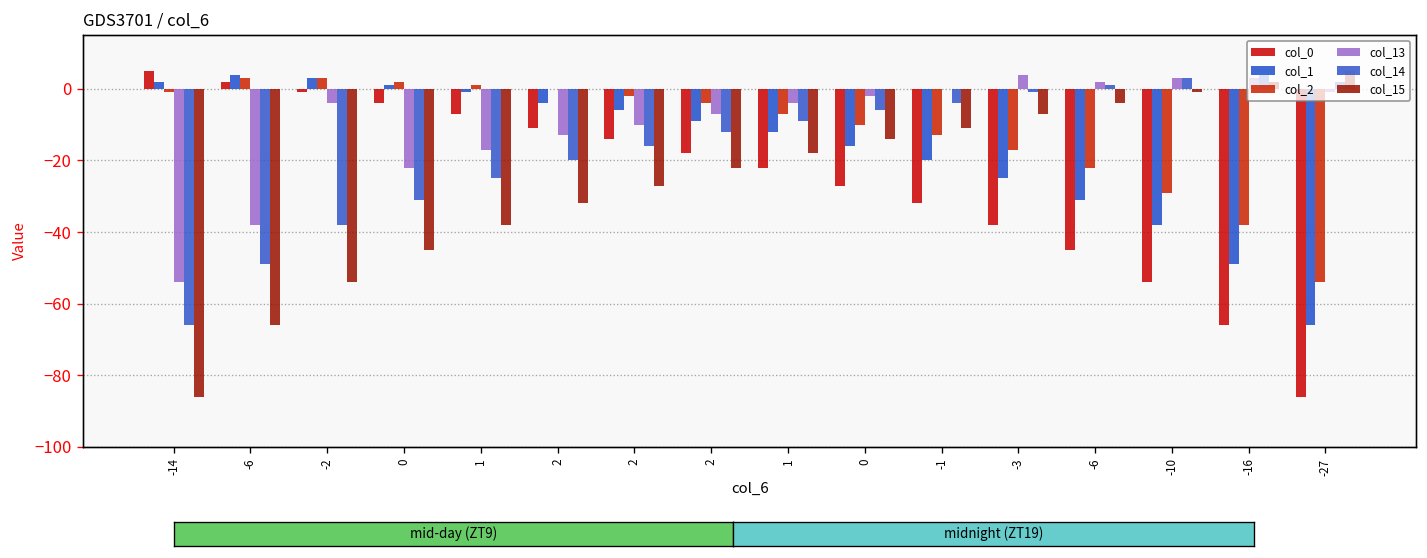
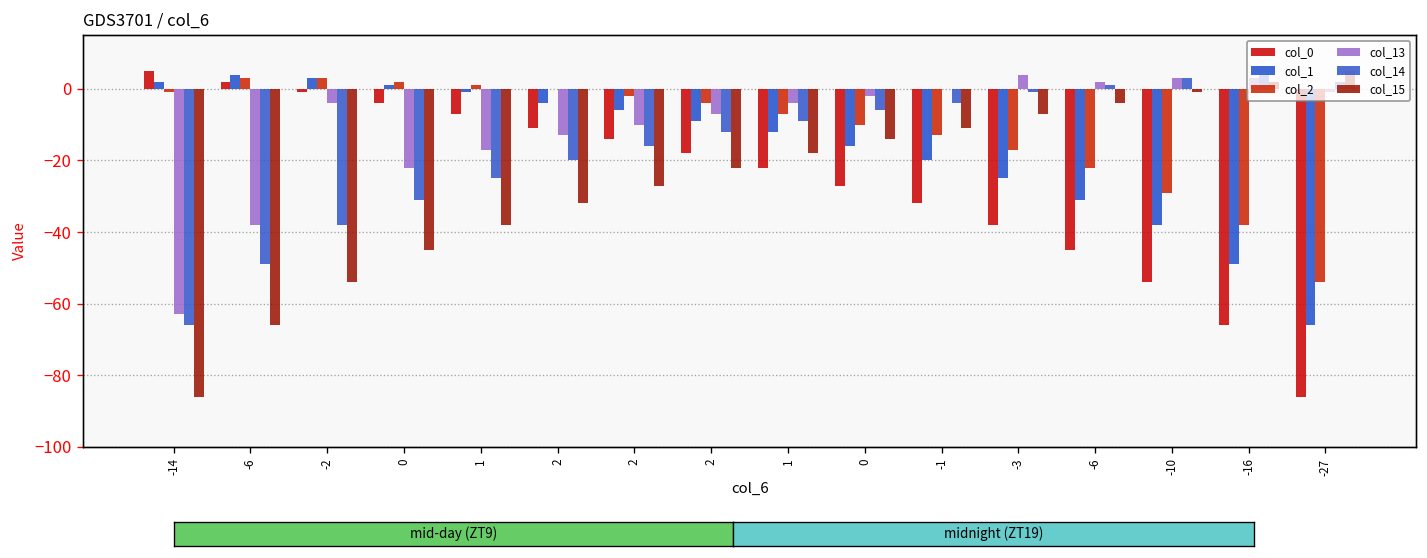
col_13, -14: -54 -> -63
